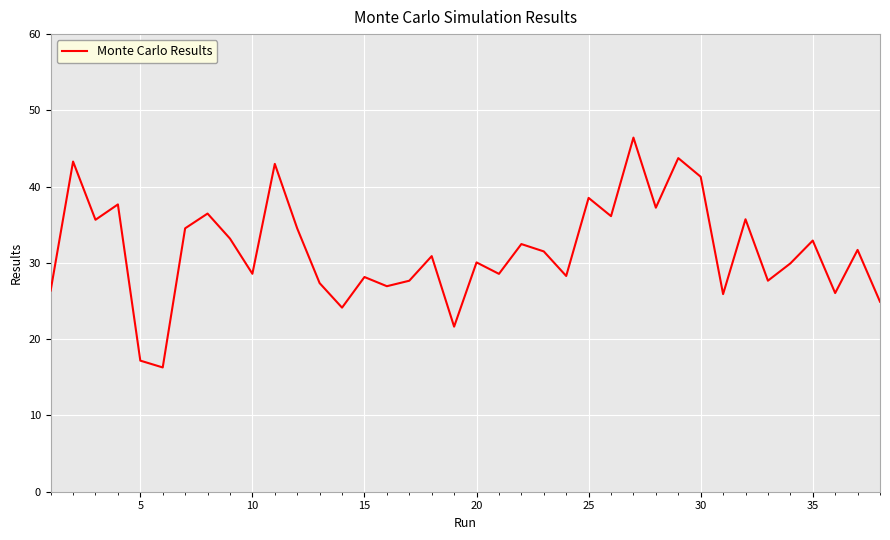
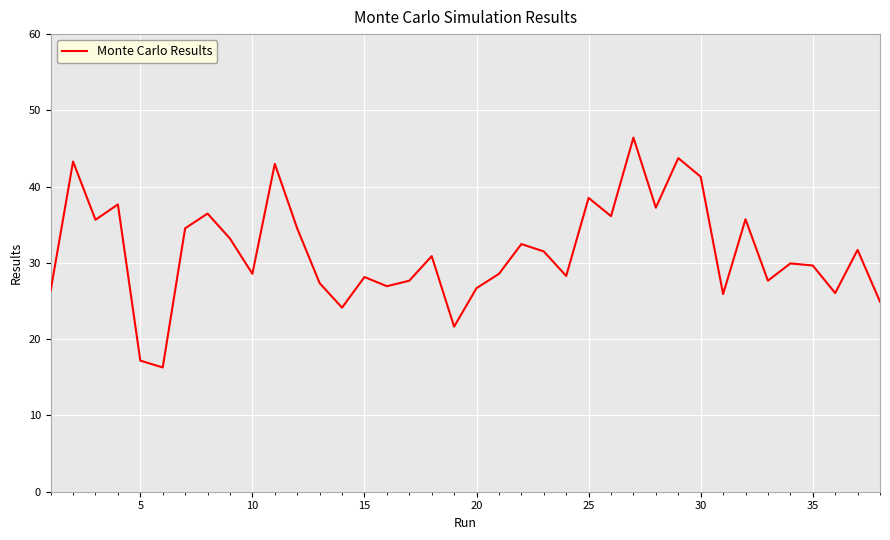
20: 30 -> 27
35: 33 -> 30
